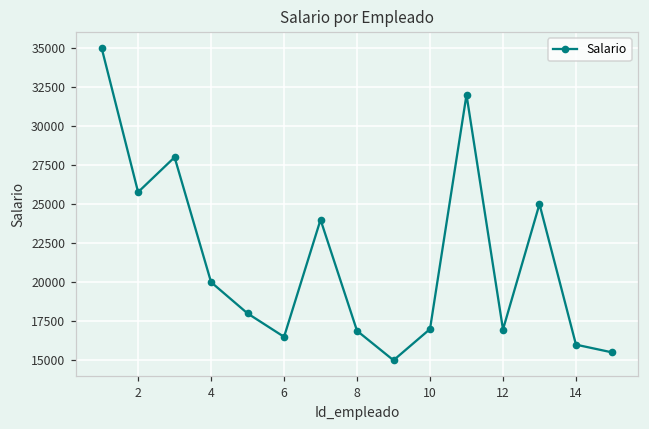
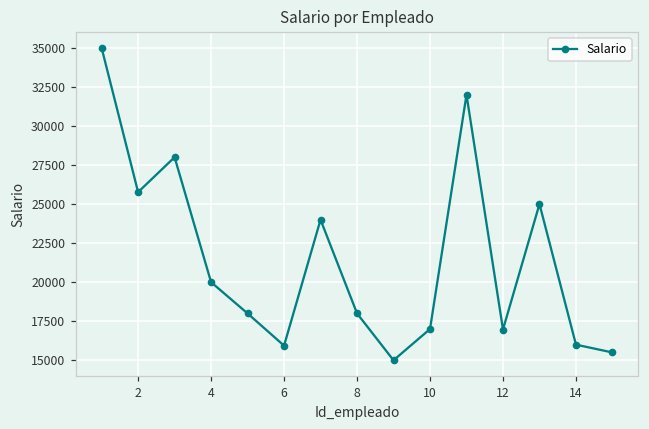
6: 16500 -> 15900
8: 16900 -> 18000
